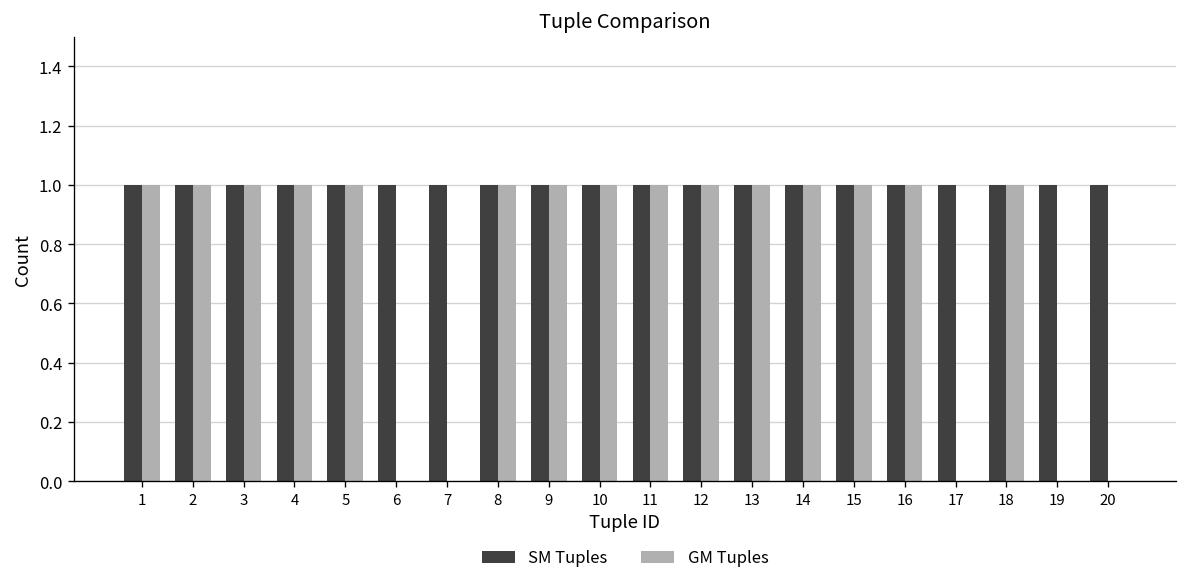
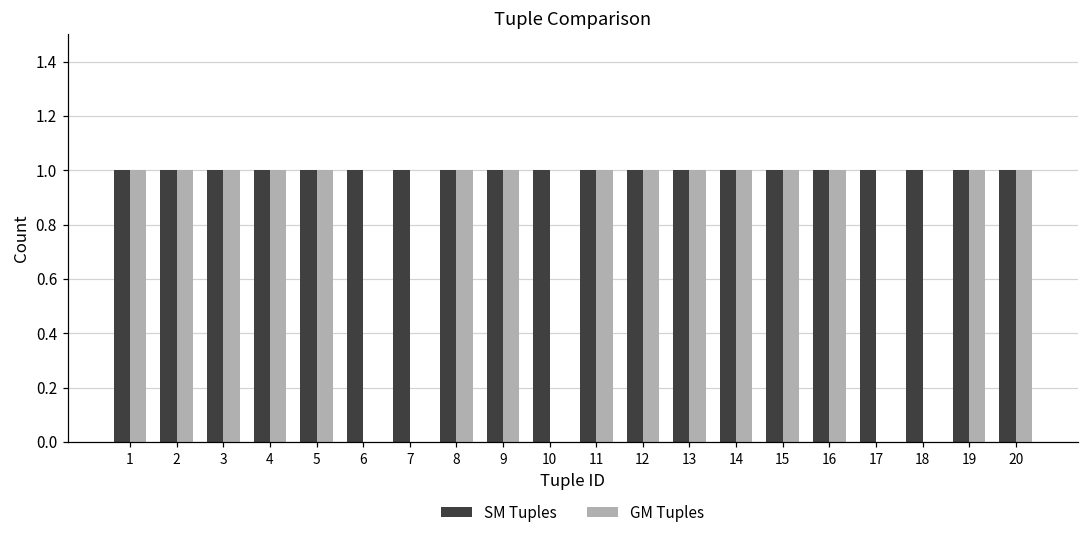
GM Tuples, 10: 1 -> 0
GM Tuples, 18: 1 -> 0
GM Tuples, 19: 0 -> 1
GM Tuples, 20: 0 -> 1
